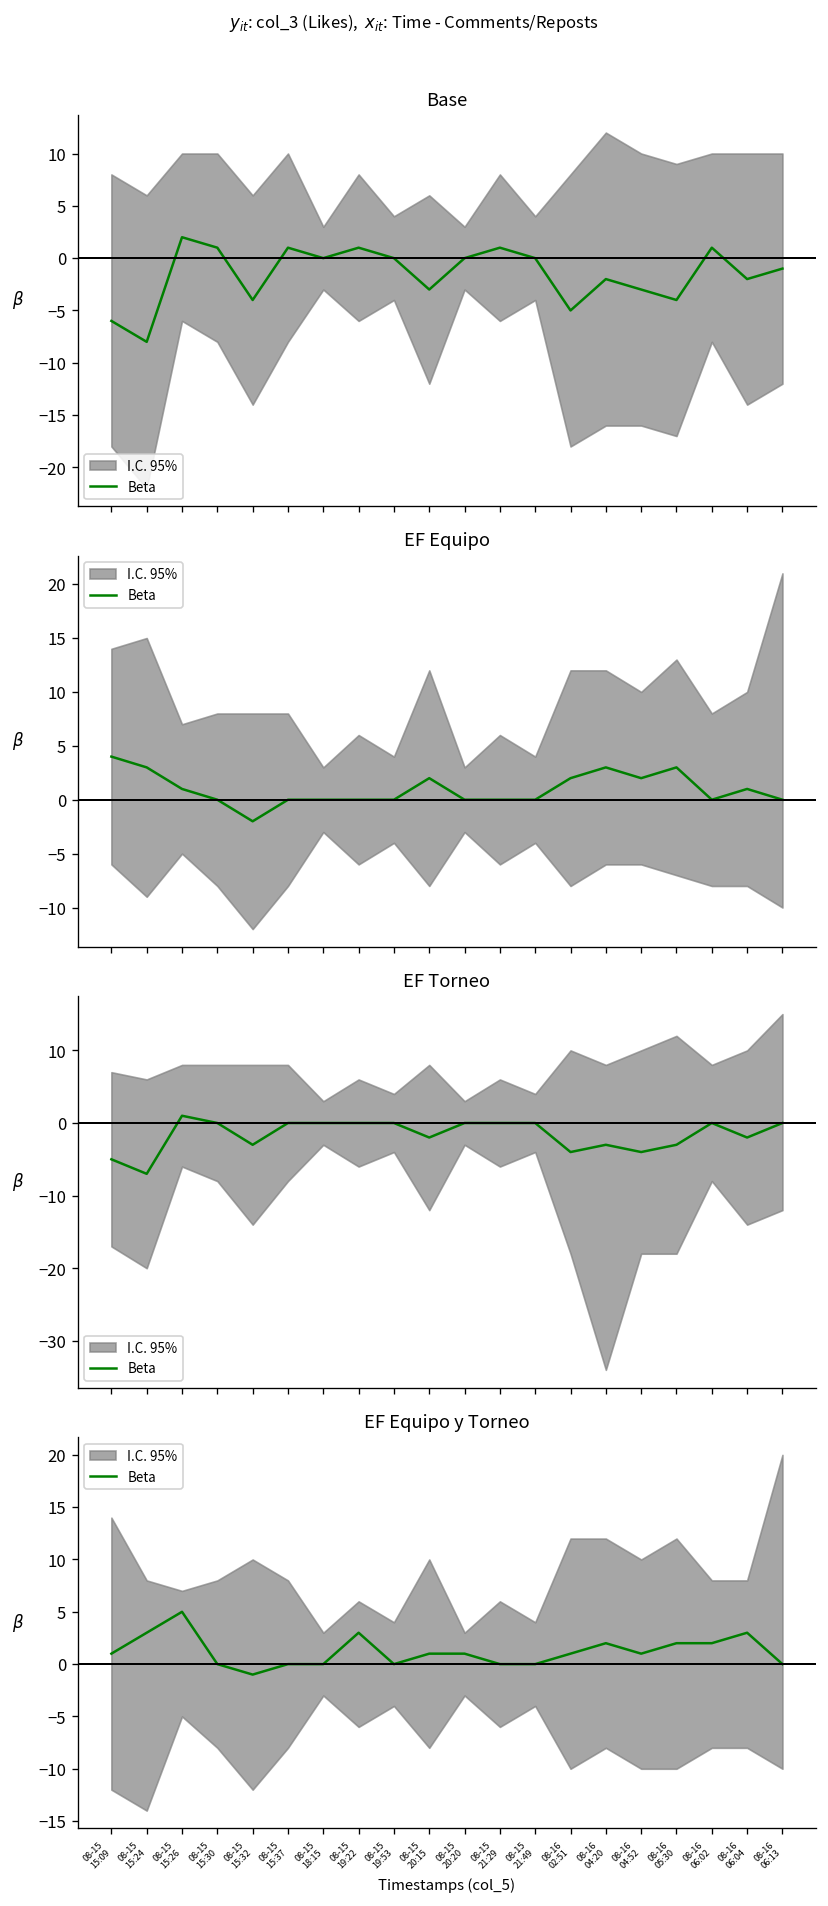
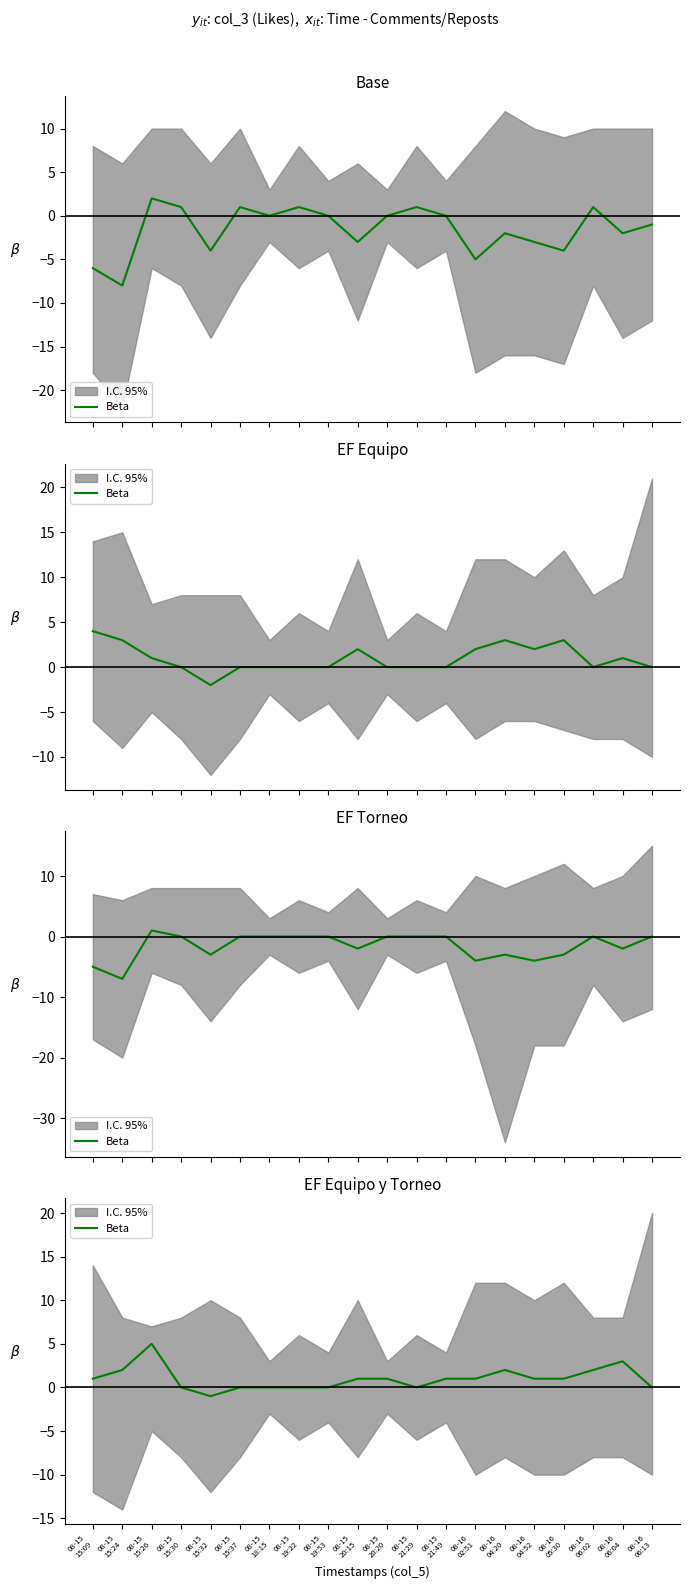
EF Equipo y Torneo, Beta, 08-15 15:24: 3 -> 2
EF Equipo y Torneo, Beta, 08-15 19:22: 3 -> 0
EF Equipo y Torneo, Beta, 08-15 21:49: 0 -> 1
EF Equipo y Torneo, Beta, 08-16 05:30: 2 -> 1
